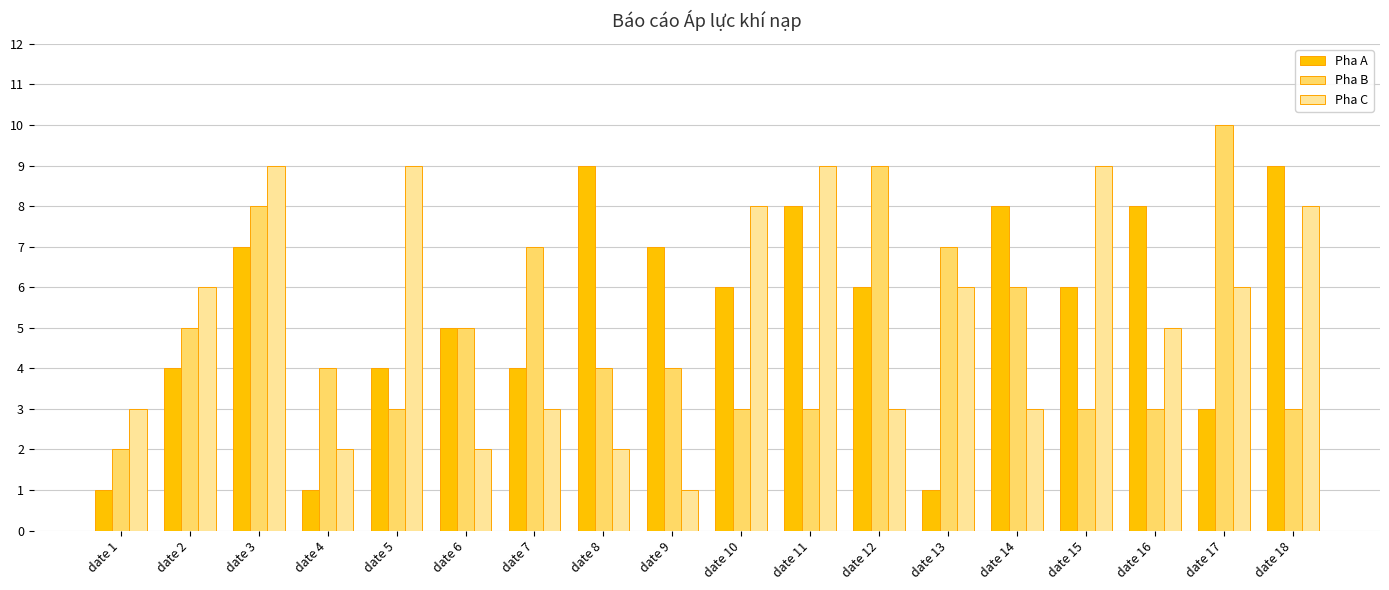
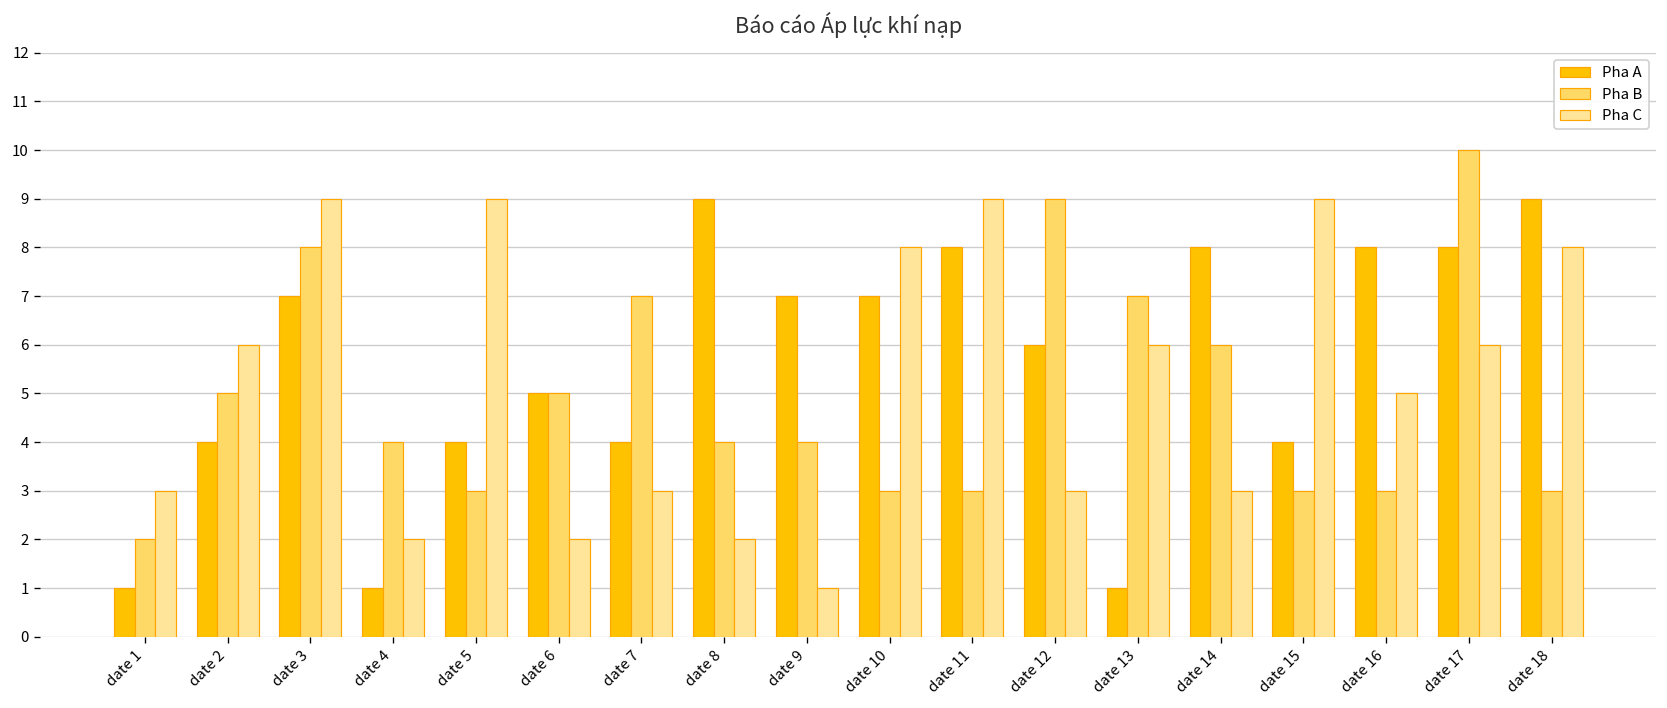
Pha A, date 10: 6 -> 7
Pha A, date 15: 6 -> 4
Pha A, date 17: 3 -> 8
